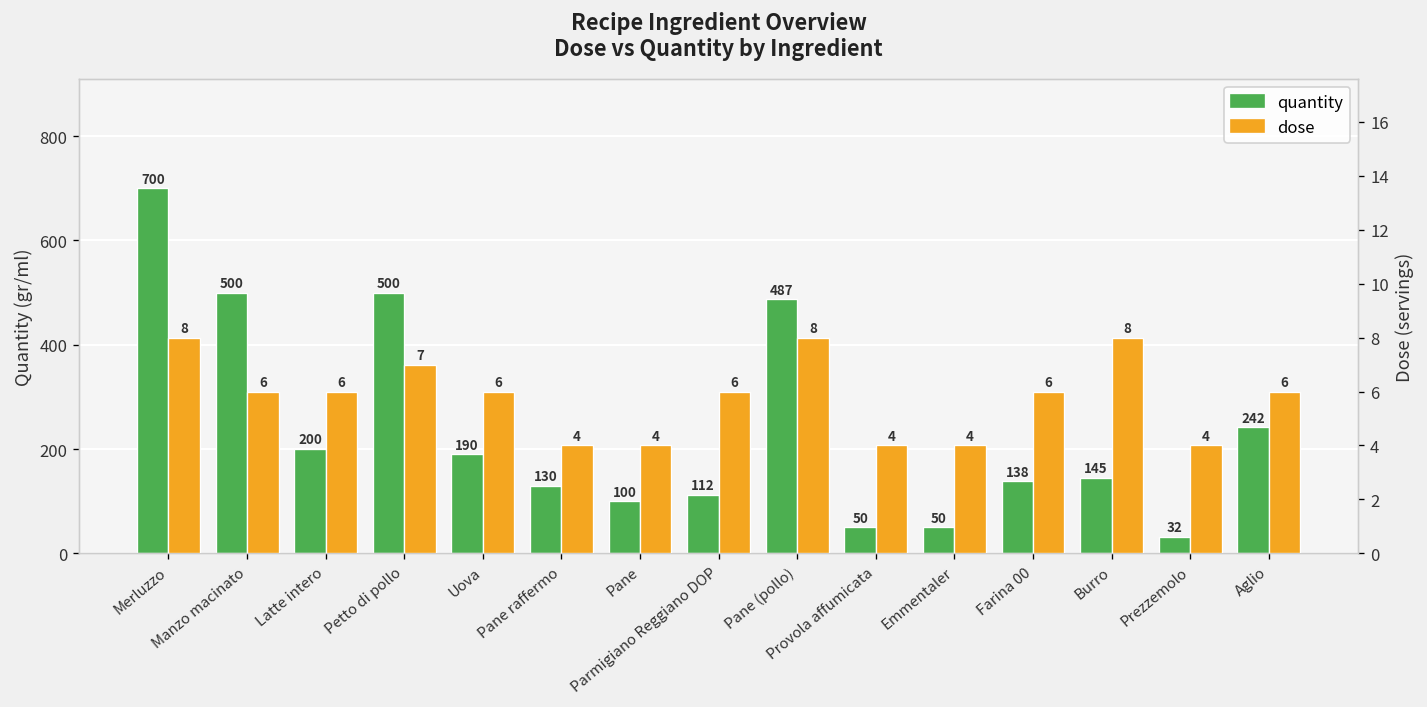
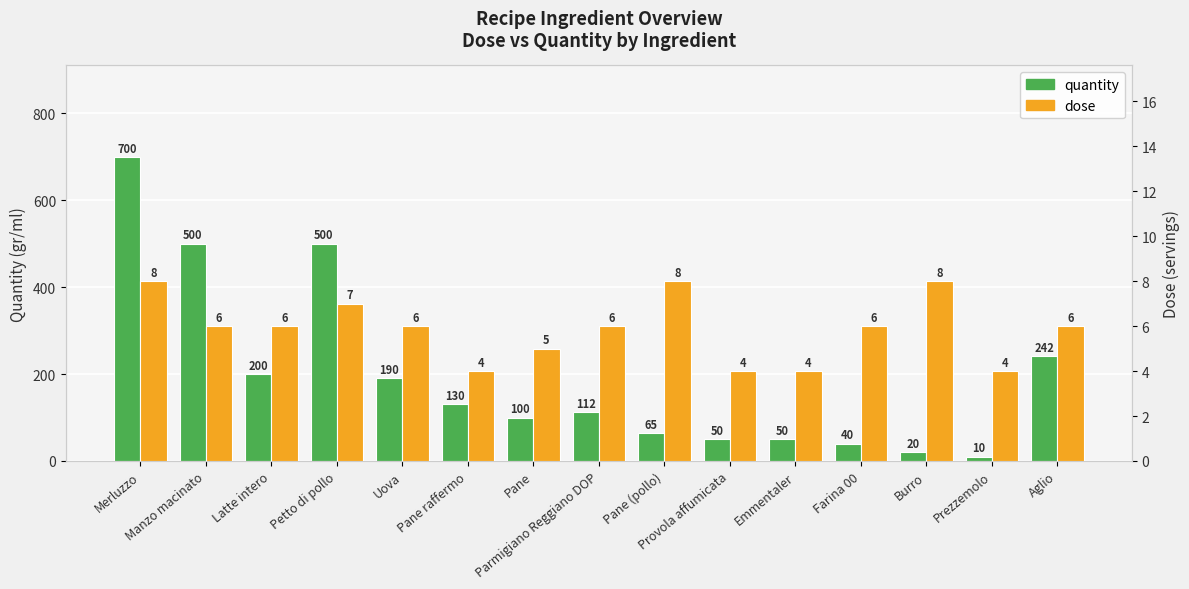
quantity, Pane (pollo): 487 -> 65
quantity, Farina 00: 138 -> 40
quantity, Burro: 145 -> 20
quantity, Prezzemolo: 32 -> 10
dose, Pane: 4 -> 5
